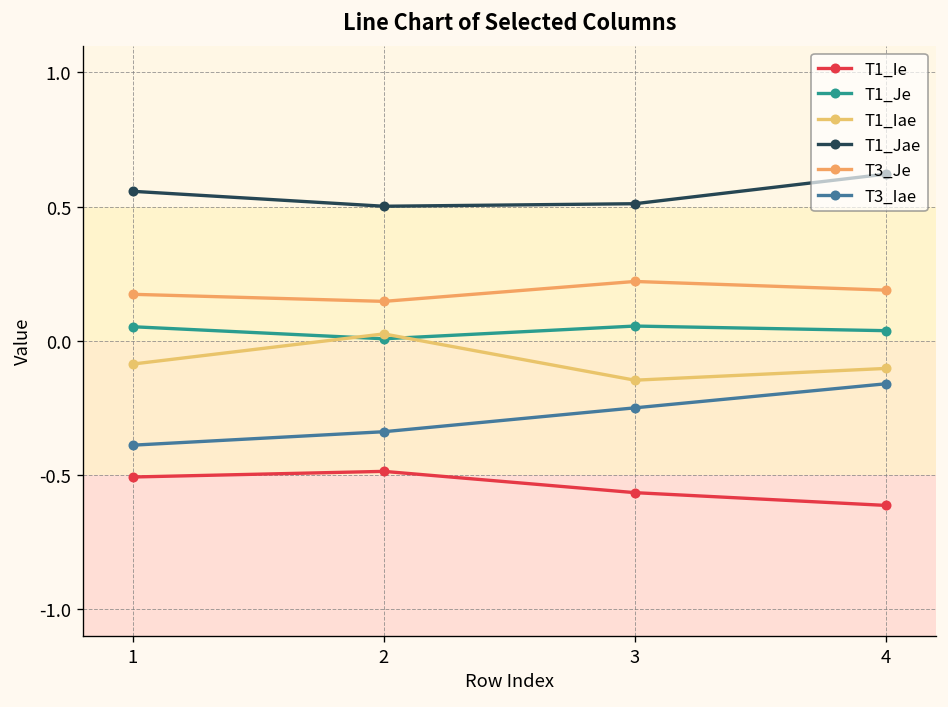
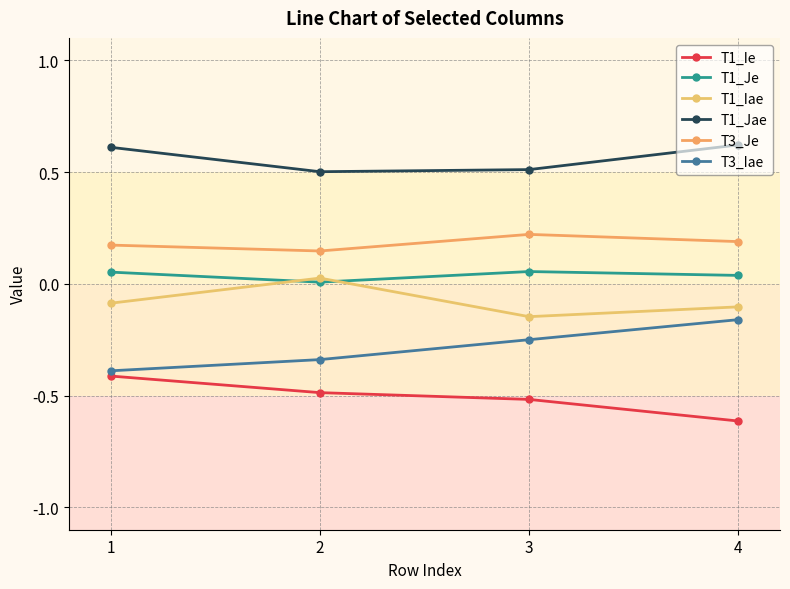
T1_Ie, 1: -0.51 -> -0.41
T1_Jae, 1: 0.56 -> 0.61
T1_Ie, 3: -0.57 -> -0.52
